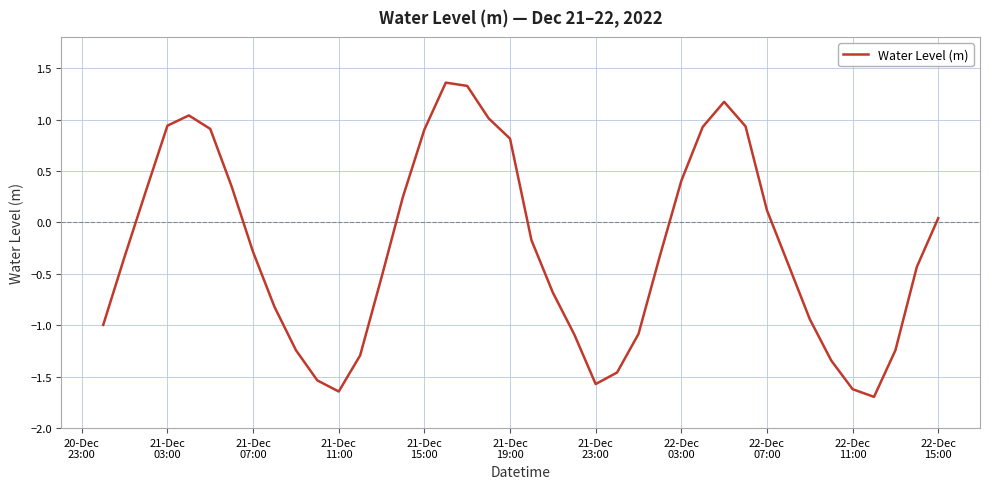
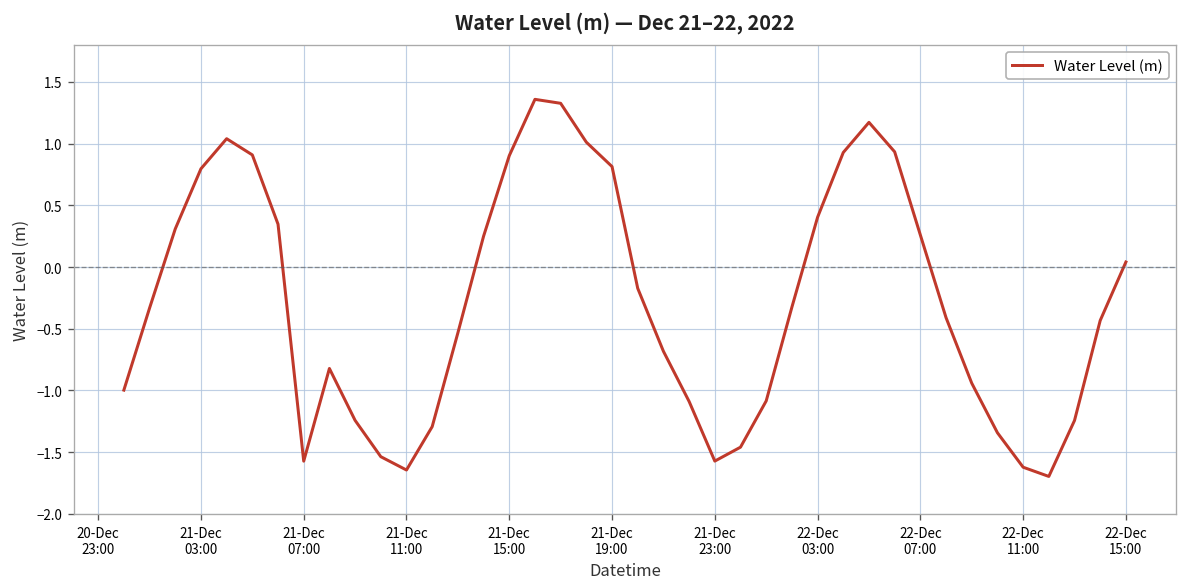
21-Dec 03:00: 0.94 -> 0.80
21-Dec 07:00: -0.29 -> -1.57
22-Dec 07:00: 0.12 -> 0.26
